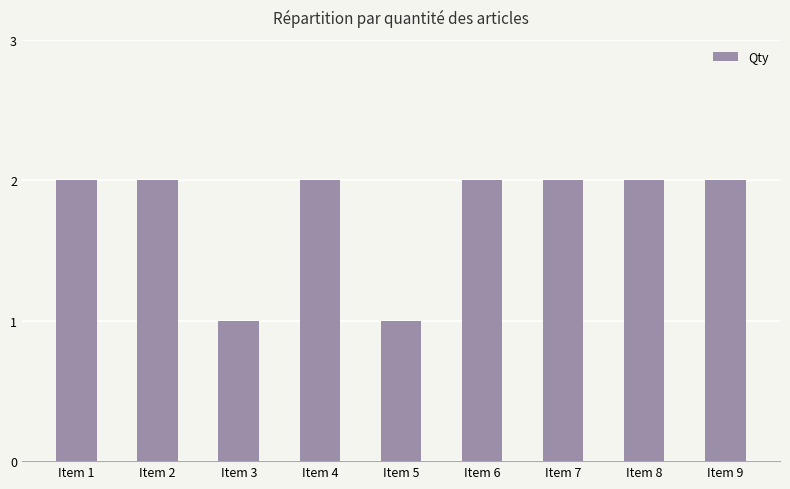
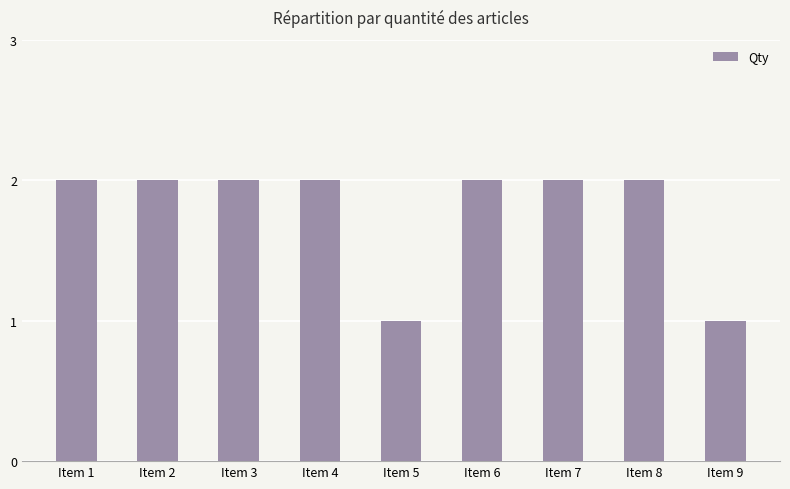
Item 3: 1 -> 2
Item 9: 2 -> 1
